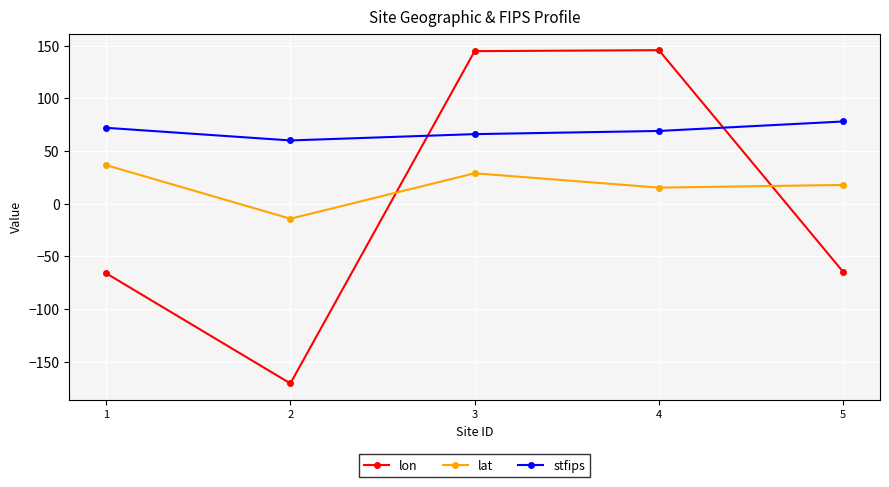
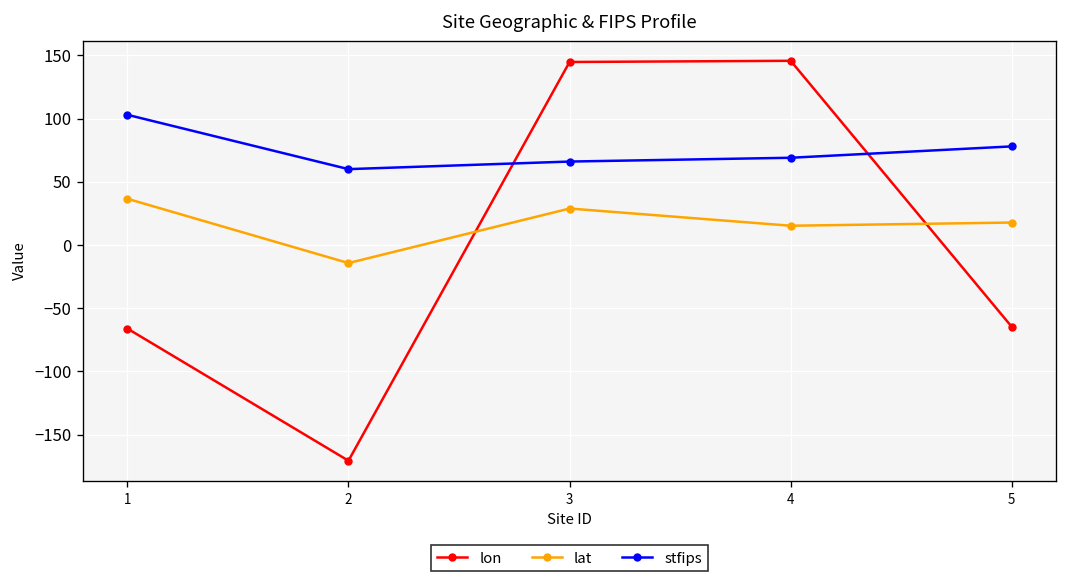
stfips, 1: 72 -> 103
